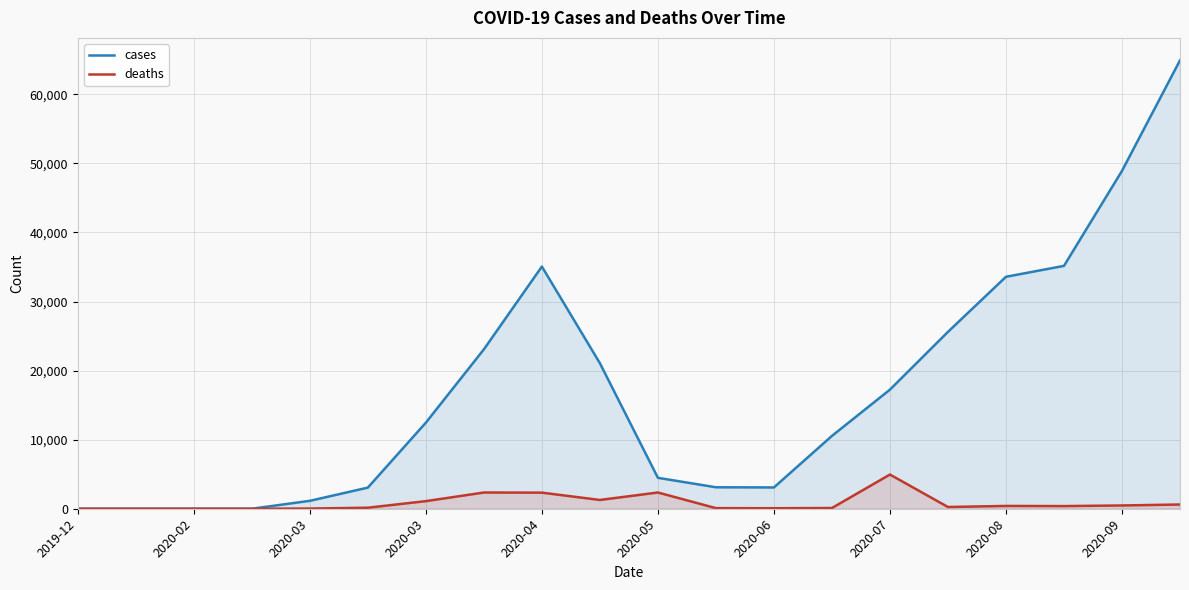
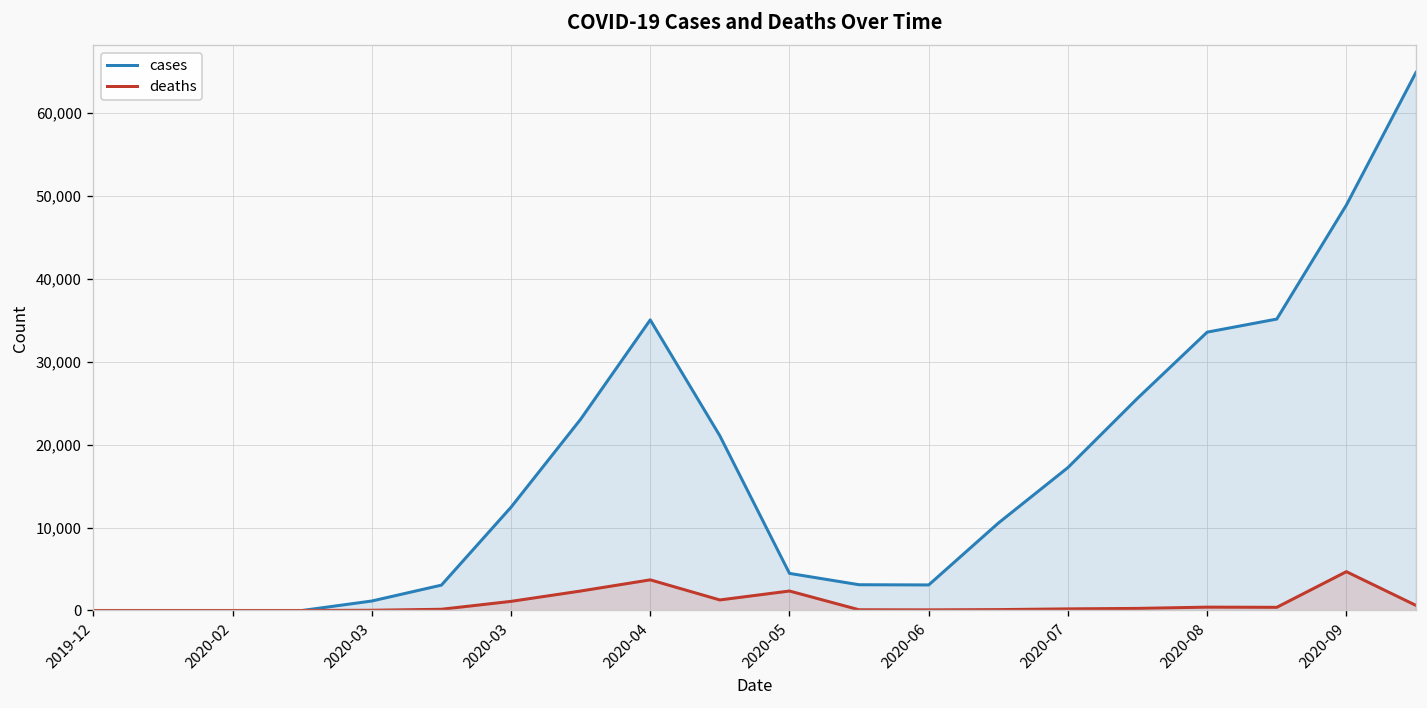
deaths, 2020-04: 2,000 -> 4,000
deaths, 2020-07: 5,000 -> 0
deaths, 2020-09: 0 -> 5,000
